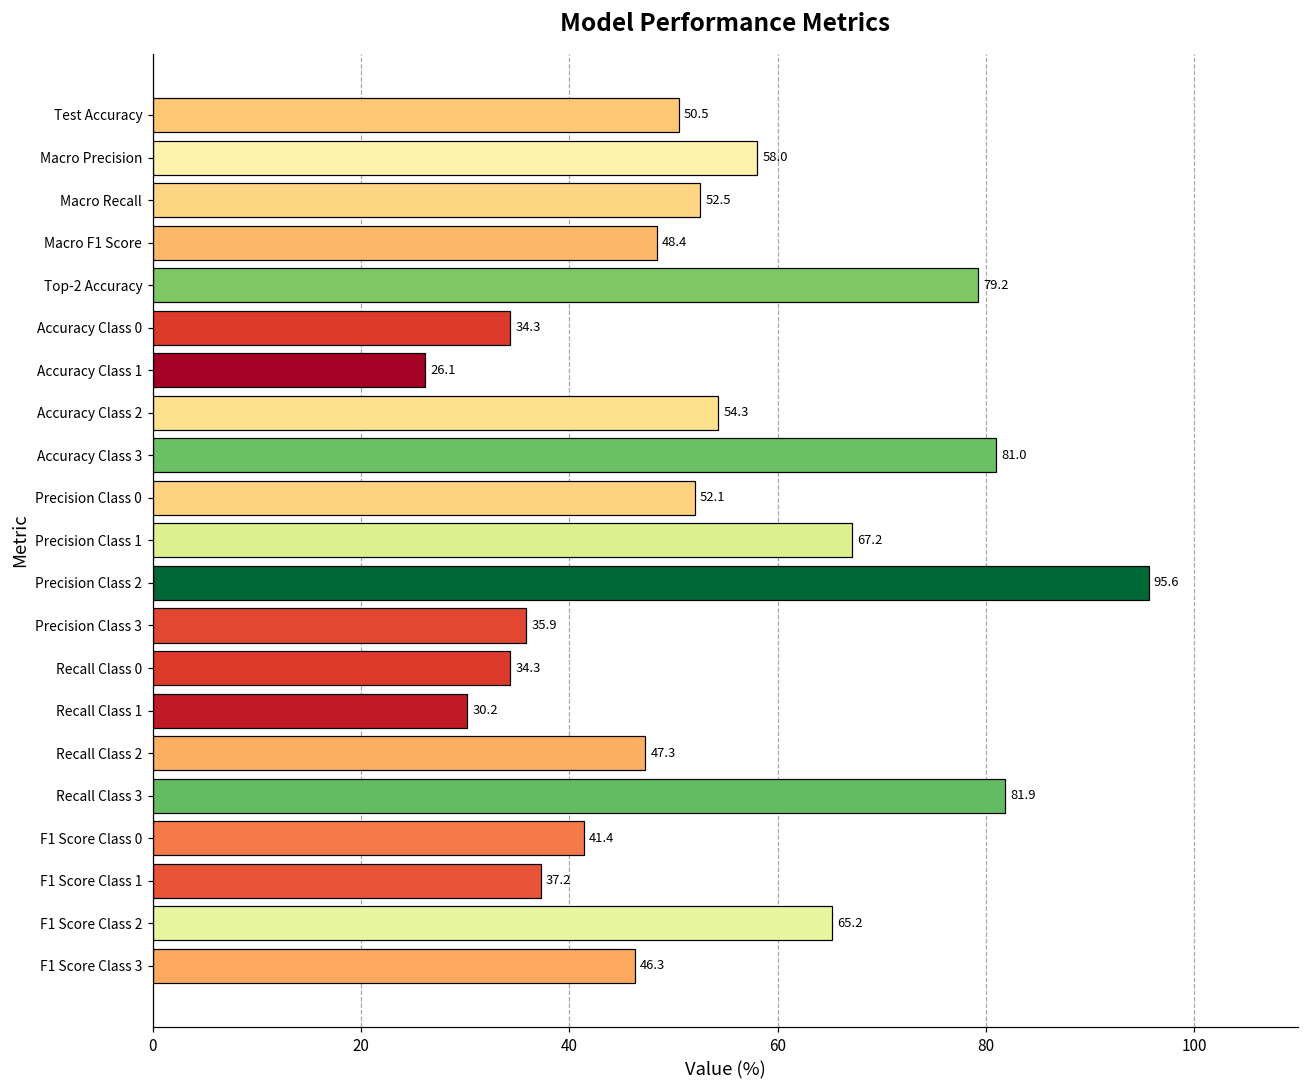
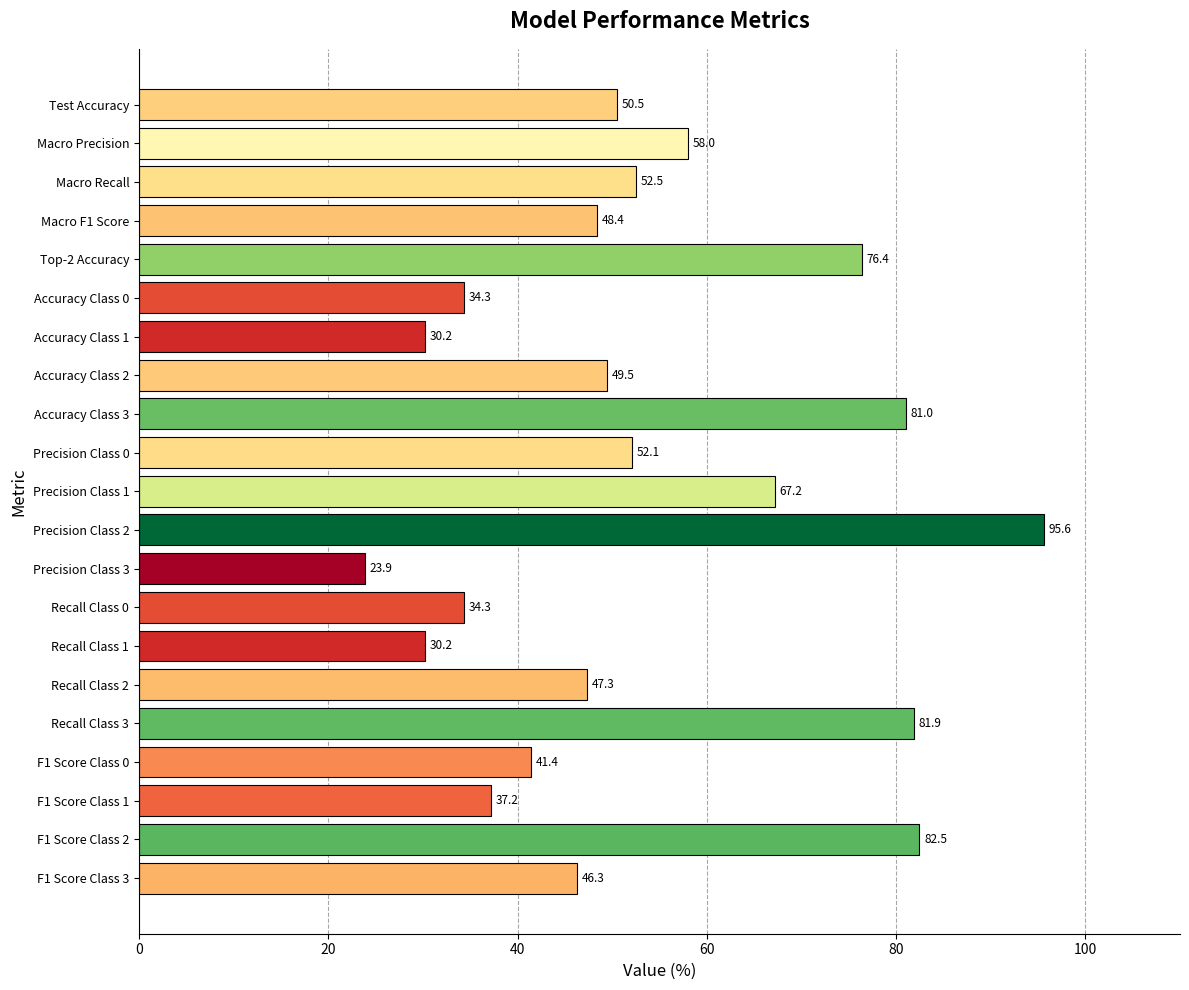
Top-2 Accuracy: 79.2 -> 76.4
Accuracy Class 1: 26.1 -> 30.2
Accuracy Class 2: 54.3 -> 49.5
Precision Class 3: 35.9 -> 23.9
F1 Score Class 2: 65.2 -> 82.5
